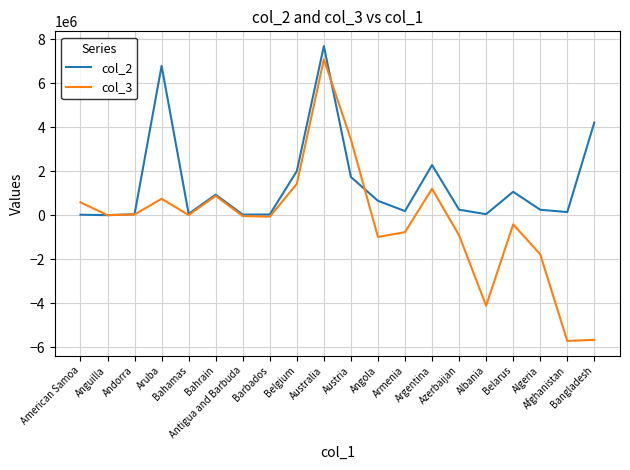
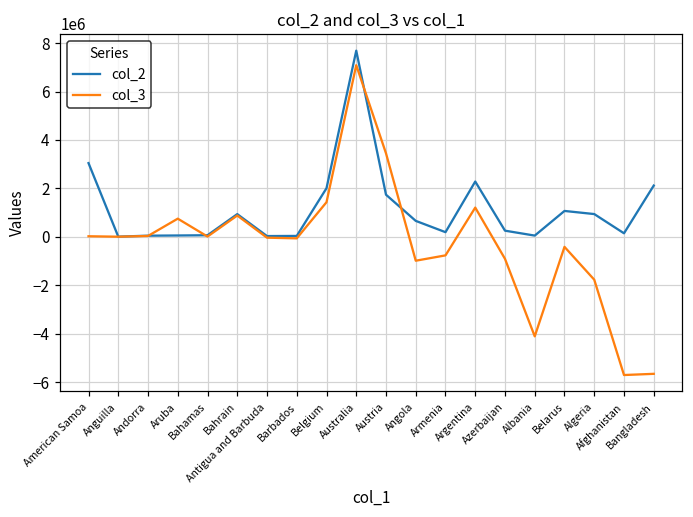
col_2, American Samoa: 0 -> 3000000
col_3, American Samoa: 600000 -> 0
col_2, Aruba: 6800000 -> 100000
col_2, Algeria: 300000 -> 900000
col_2, Bangladesh: 4200000 -> 2100000
